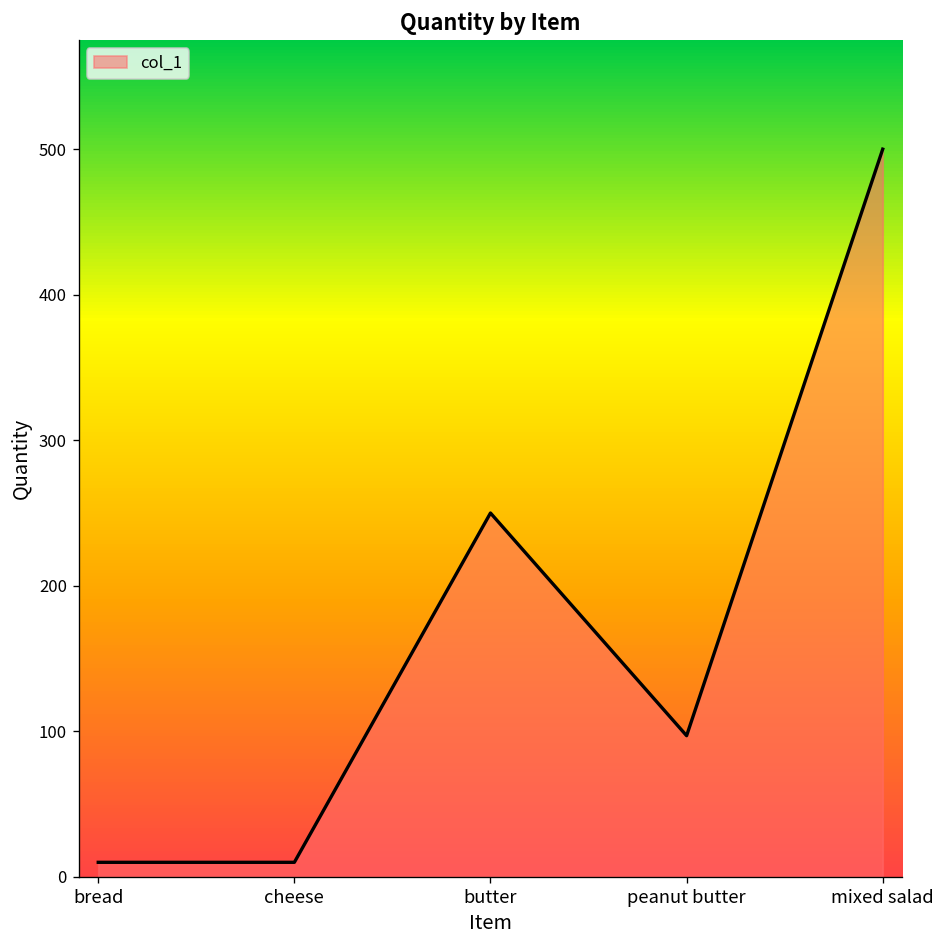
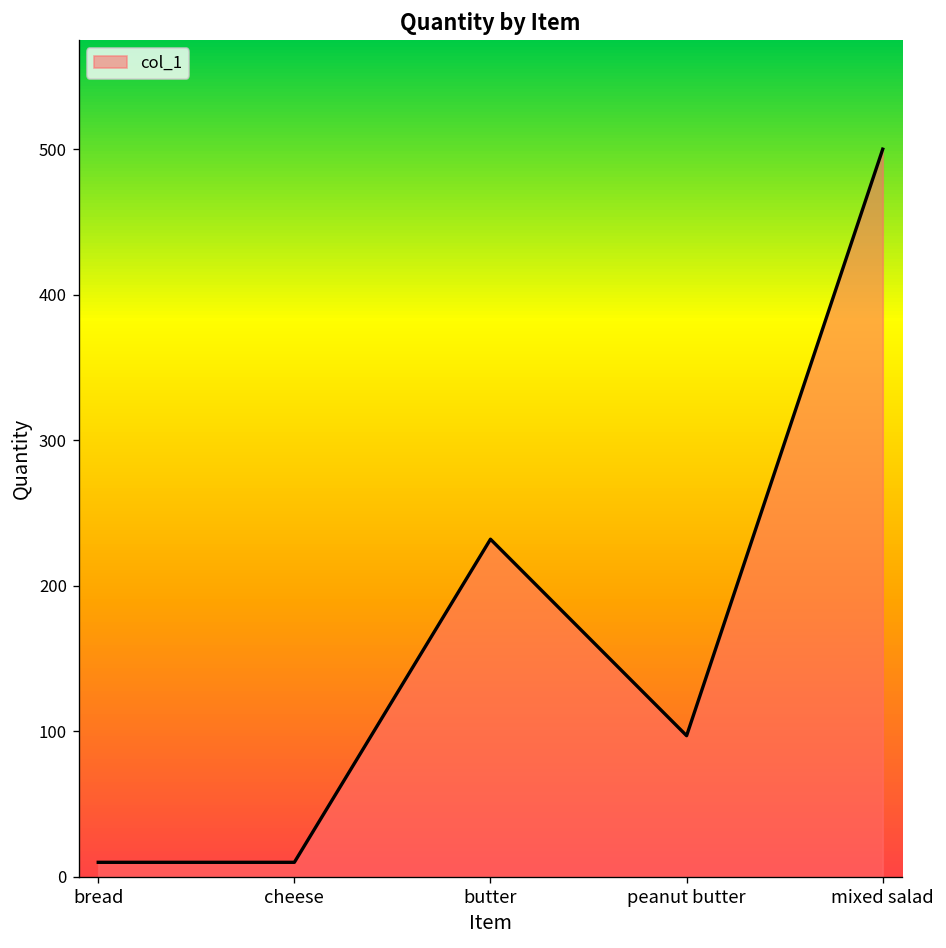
butter: 250 -> 232
